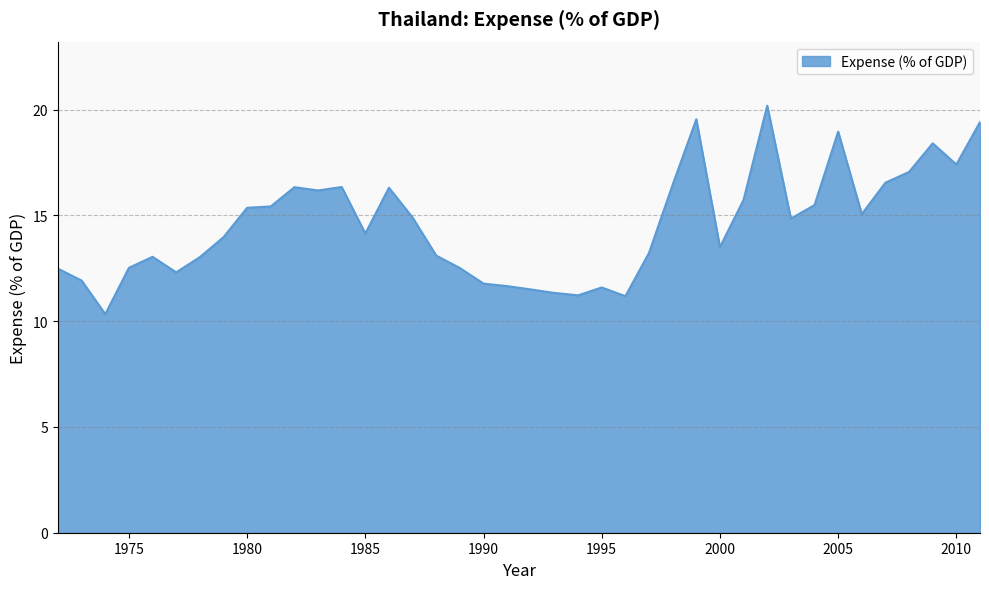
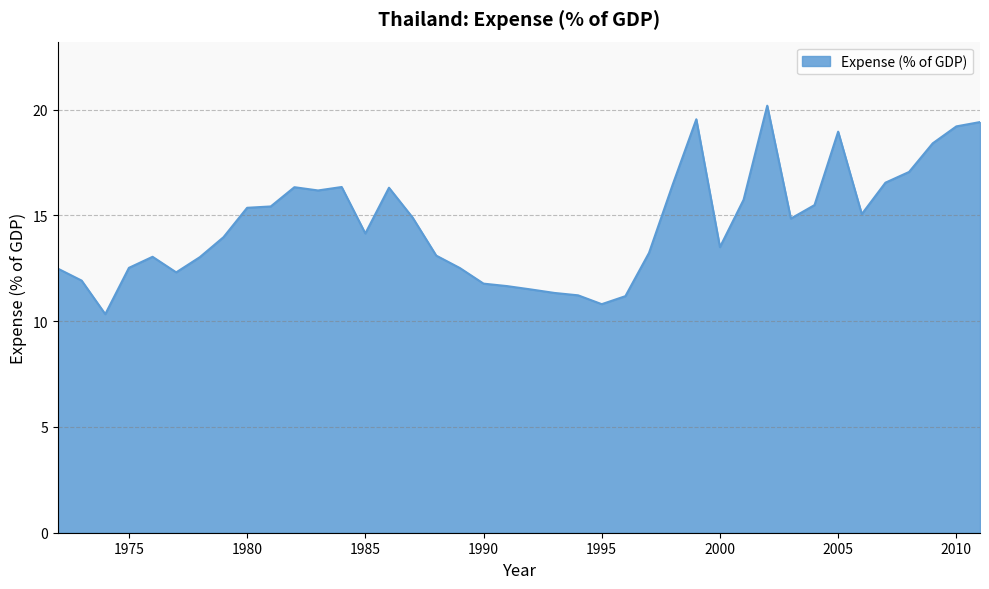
1995: 11.6 -> 10.8
2010: 17.4 -> 19.2
